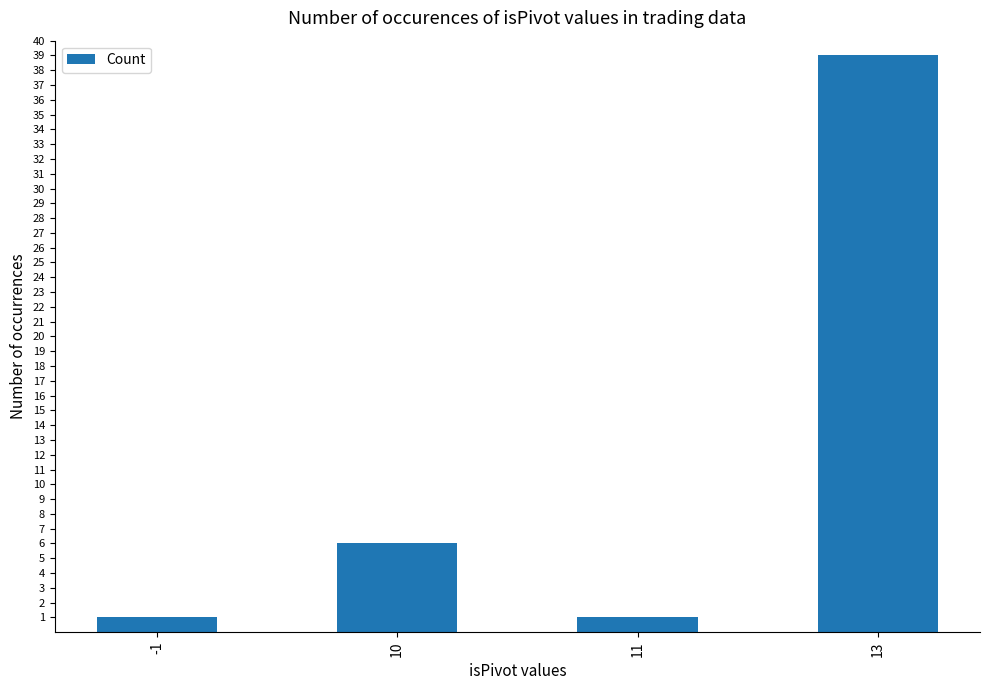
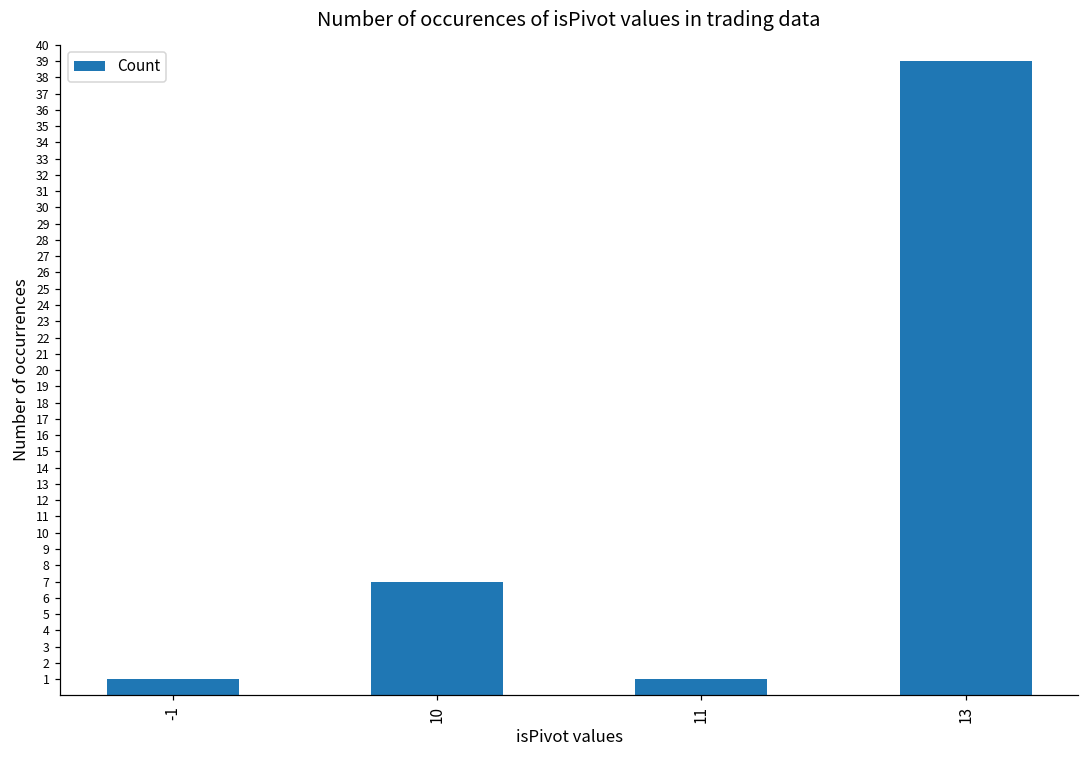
10: 6 -> 7
